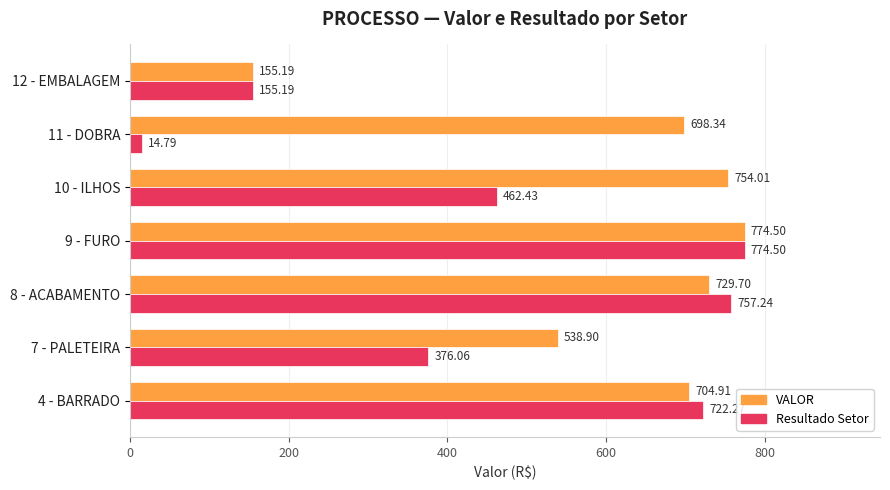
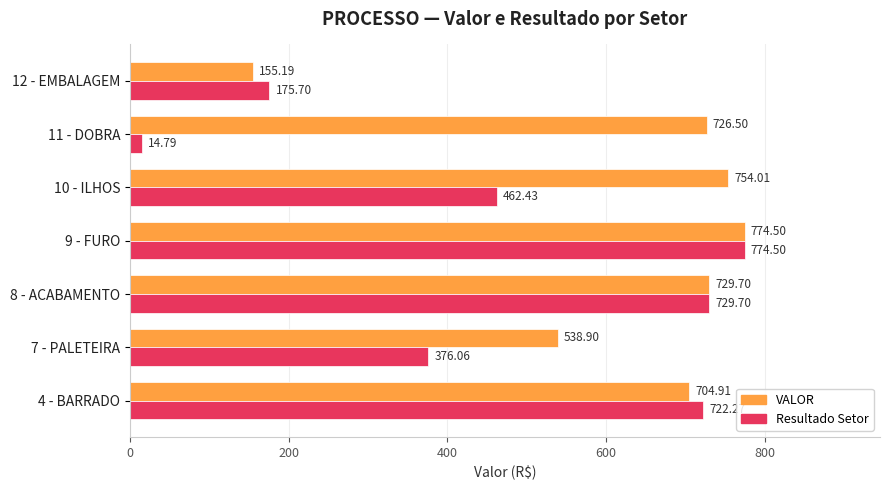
Resultado Setor, 12 - EMBALAGEM: 155.19 -> 175.70
VALOR, 11 - DOBRA: 698.34 -> 726.50
Resultado Setor, 8 - ACABAMENTO: 757.24 -> 729.70
